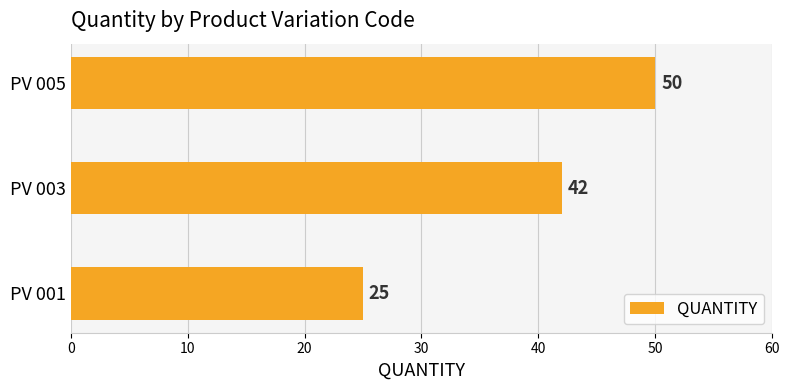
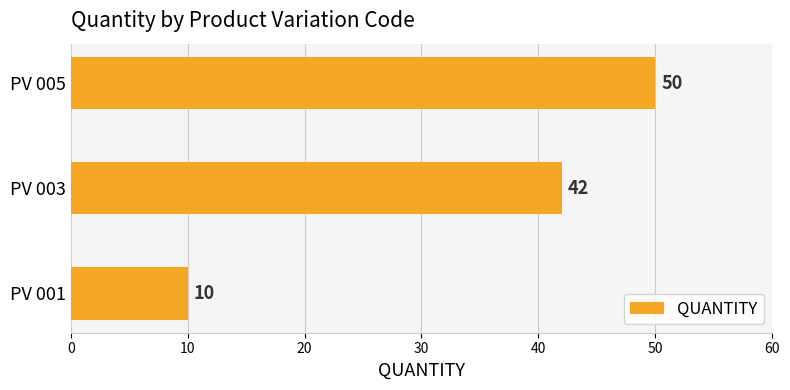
PV 001: 25 -> 10
